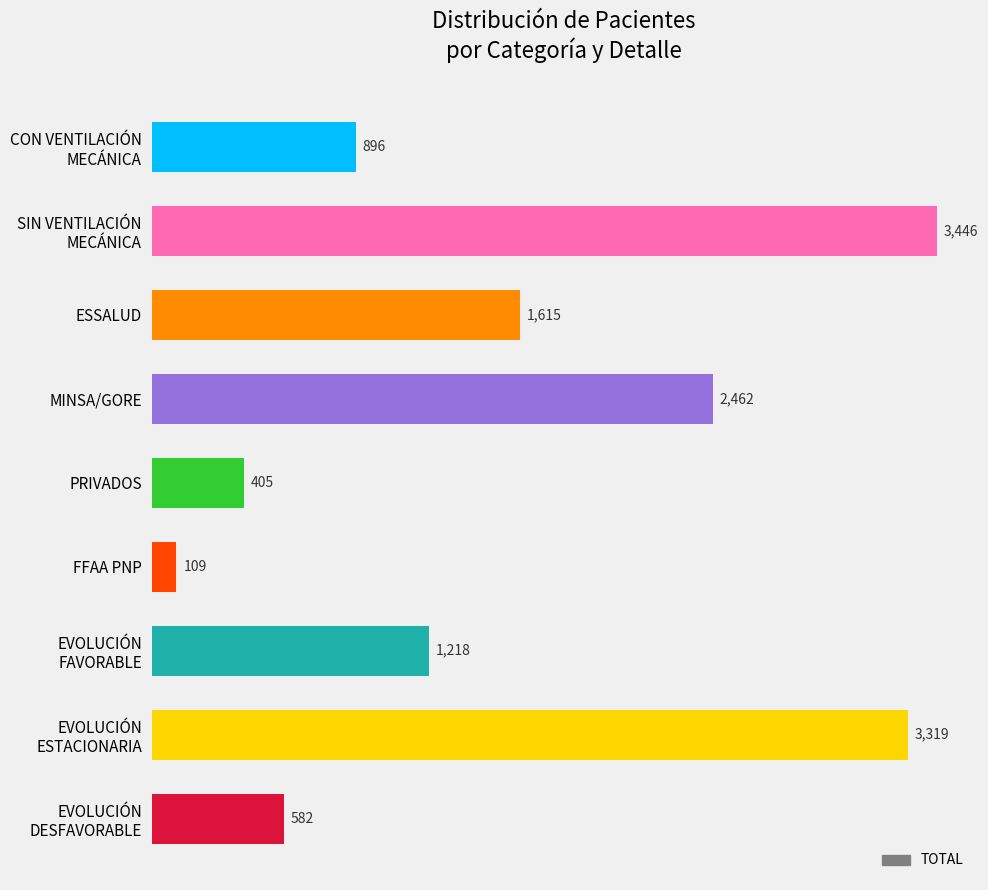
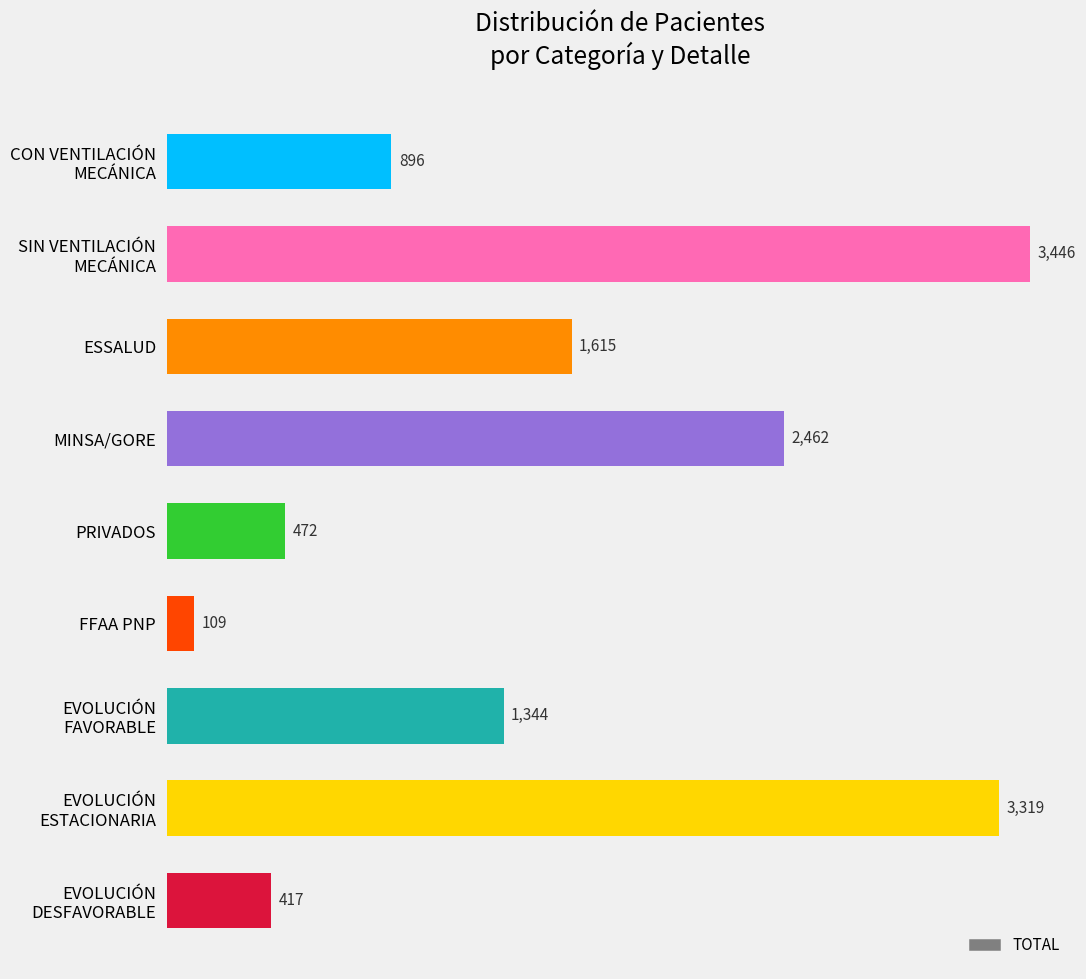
PRIVADOS: 405 -> 472
EVOLUCIÓN FAVORABLE: 1,218 -> 1,344
EVOLUCIÓN DESFAVORABLE: 582 -> 417
